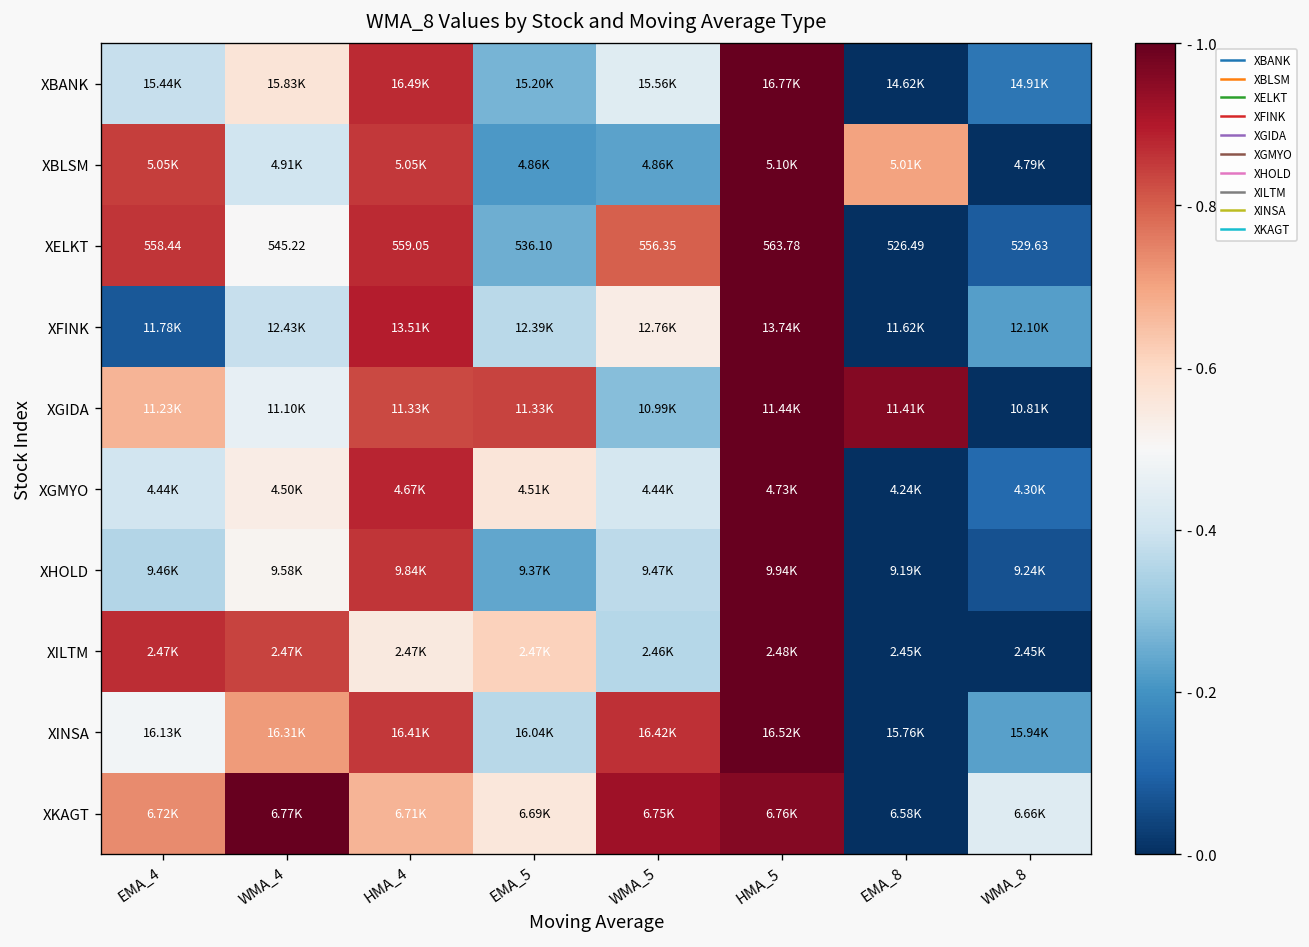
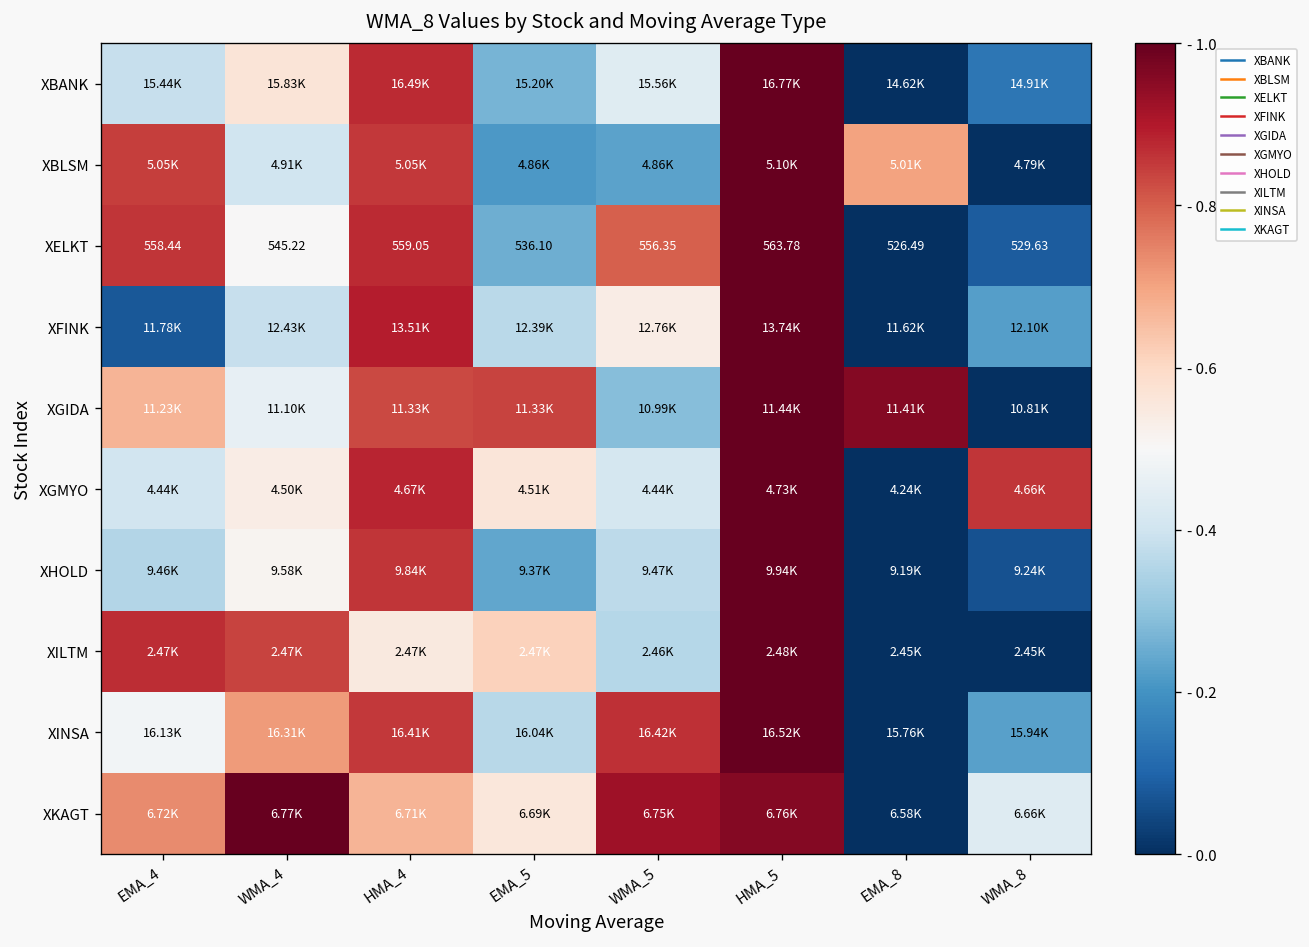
XGMYO, WMA_8: 4.30K -> 4.66K
